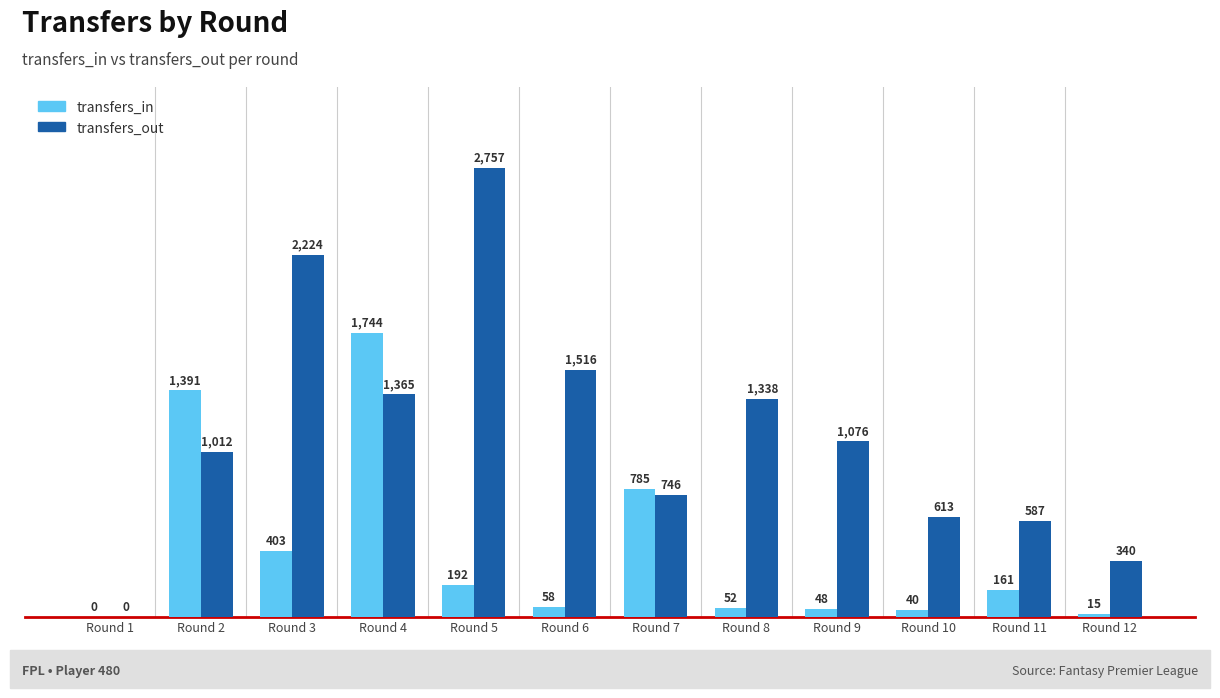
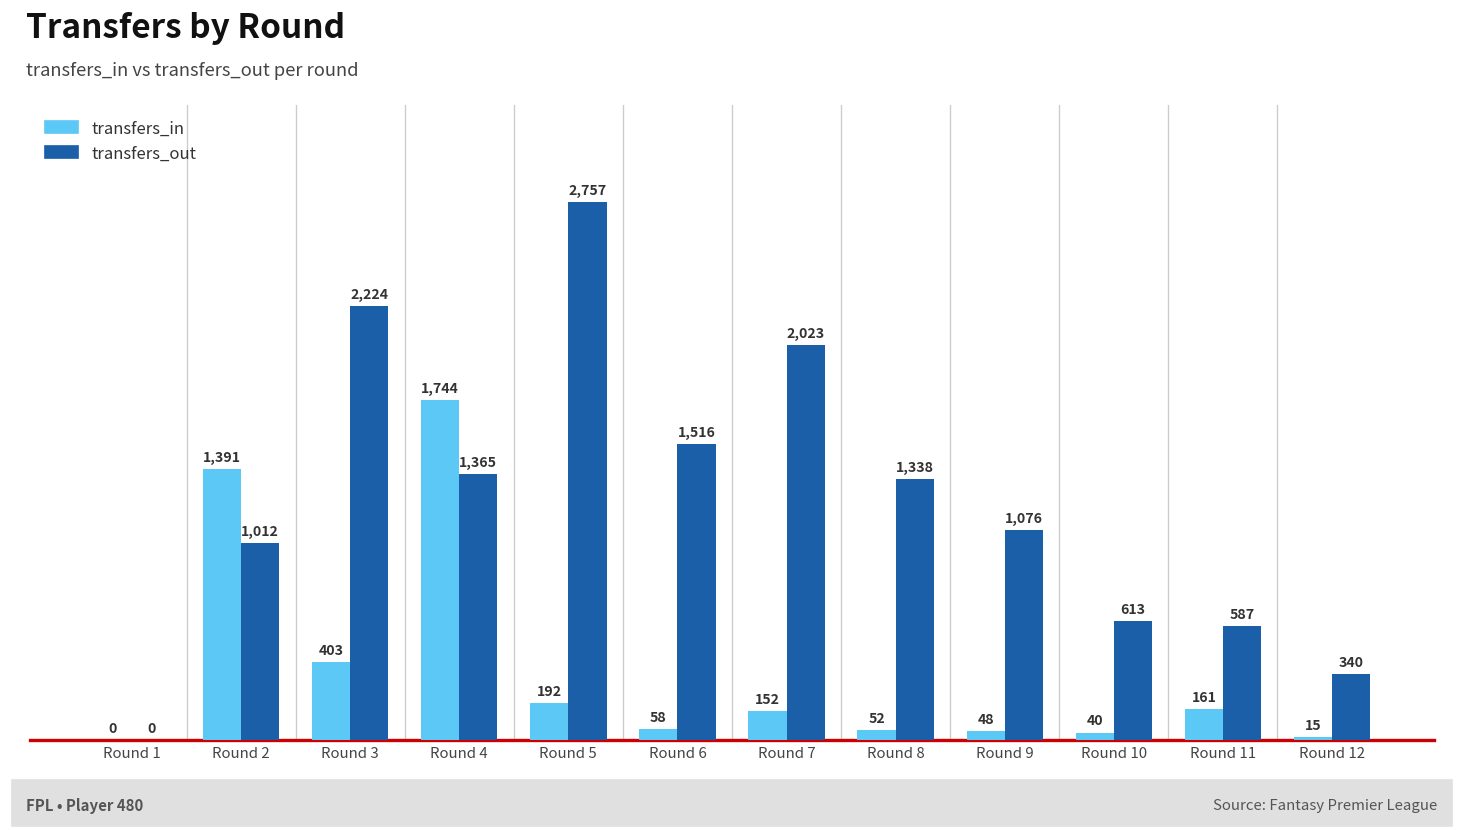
transfers_in, Round 7: 785 -> 152
transfers_out, Round 7: 746 -> 2,023
